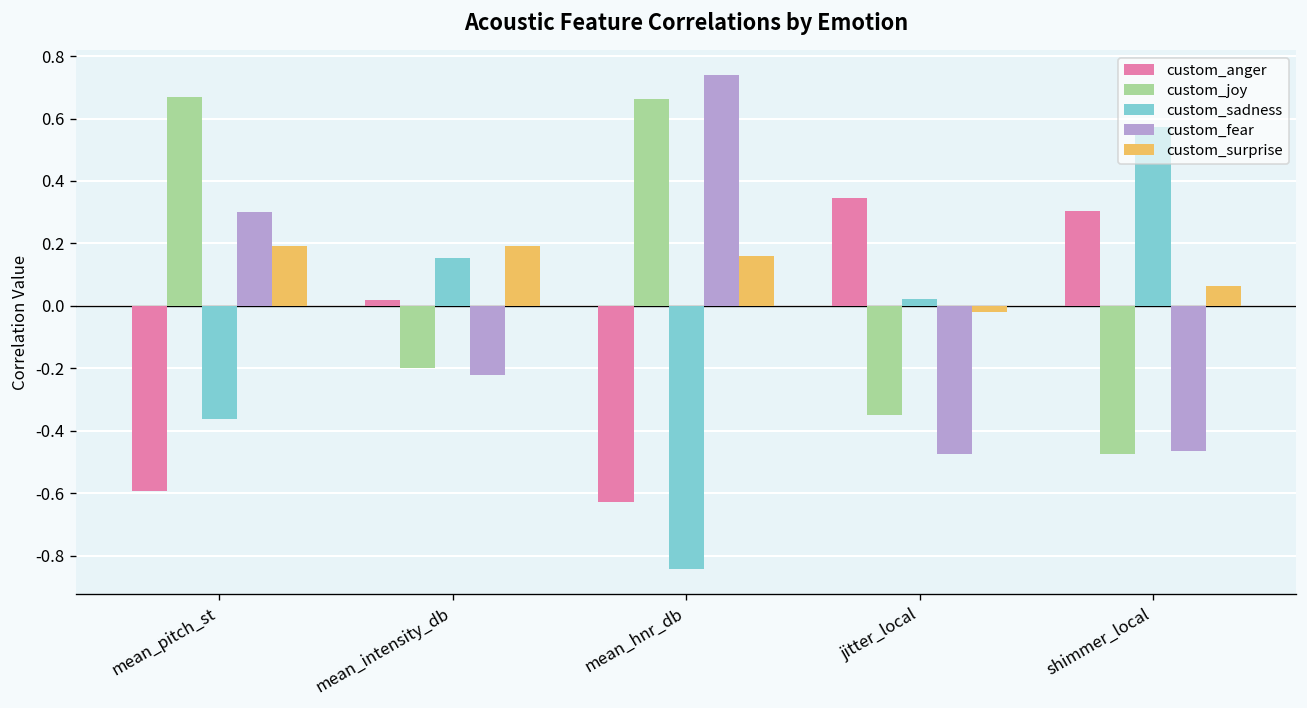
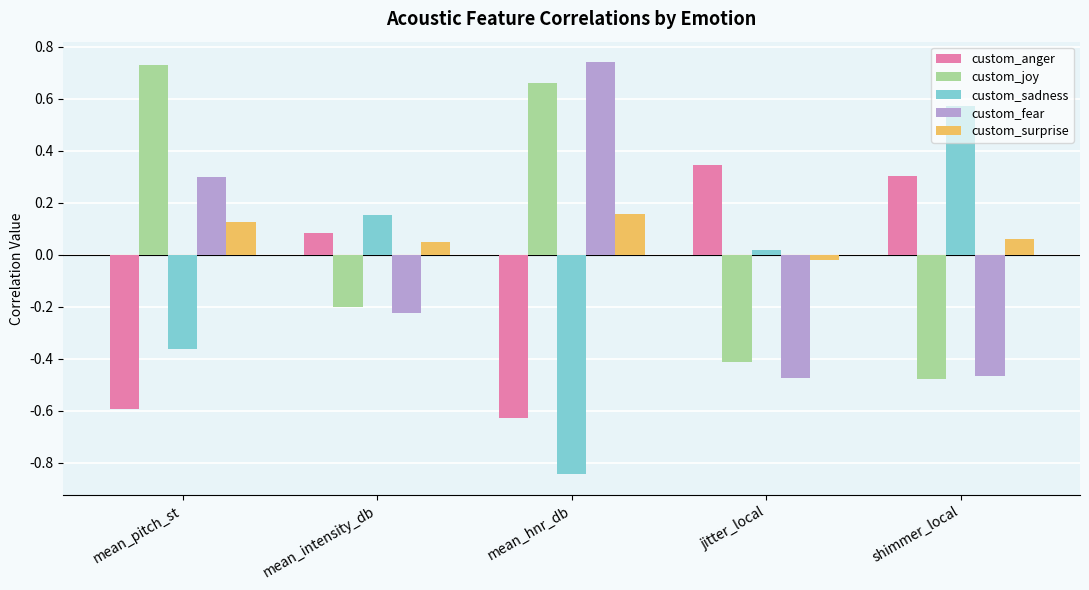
custom_joy, mean_pitch_st: 0.67 -> 0.73
custom_surprise, mean_pitch_st: 0.19 -> 0.13
custom_anger, mean_intensity_db: 0.02 -> 0.08
custom_surprise, mean_intensity_db: 0.19 -> 0.05
custom_joy, jitter_local: -0.35 -> -0.41
